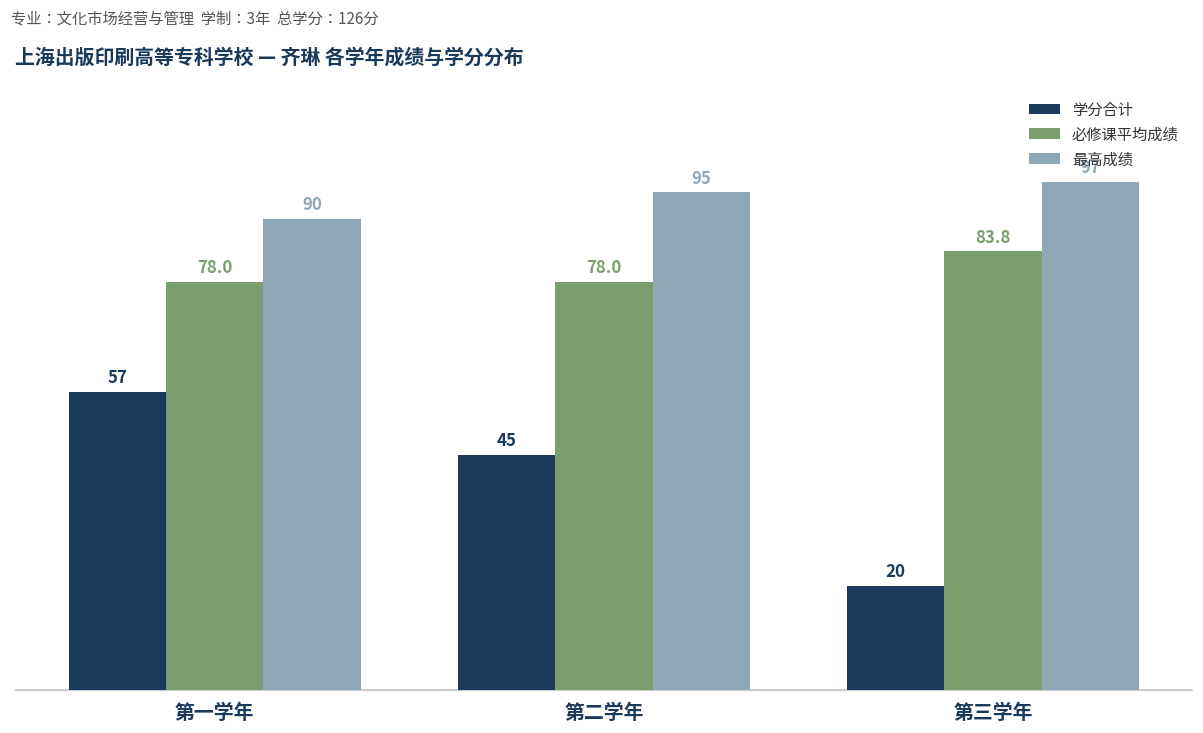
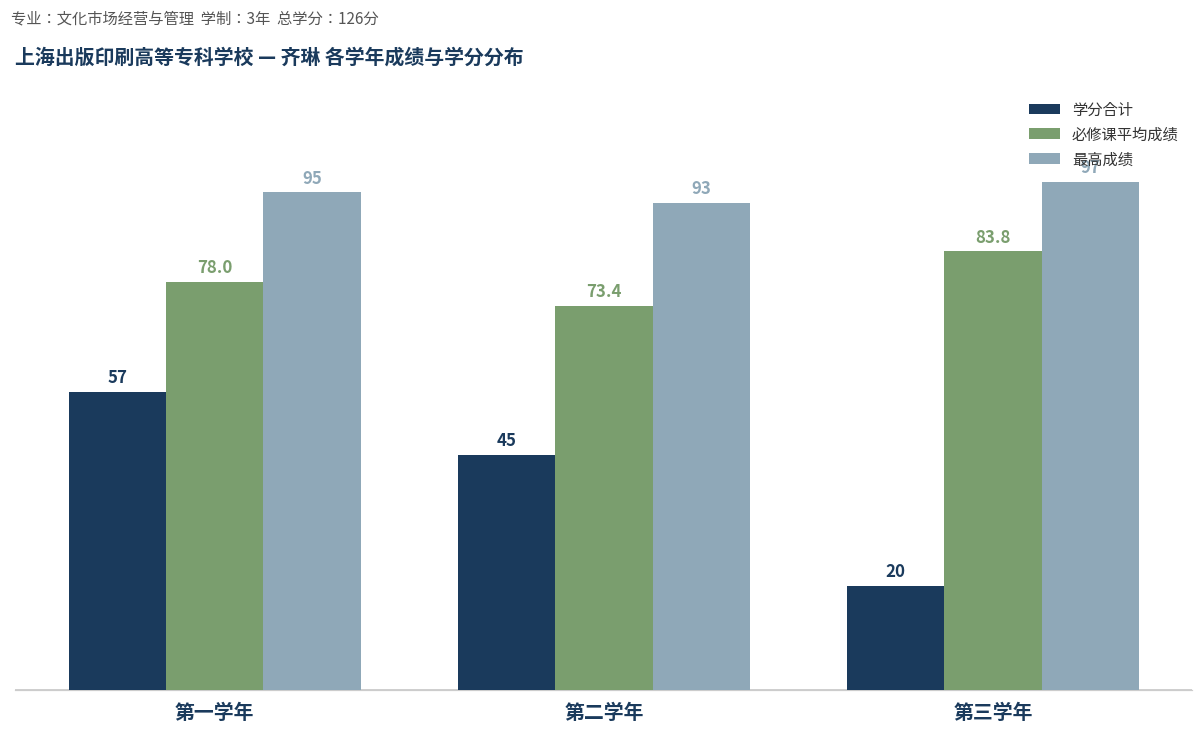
最高成绩, 第一学年: 90 -> 95
必修课平均成绩, 第二学年: 78.0 -> 73.4
最高成绩, 第二学年: 95 -> 93
